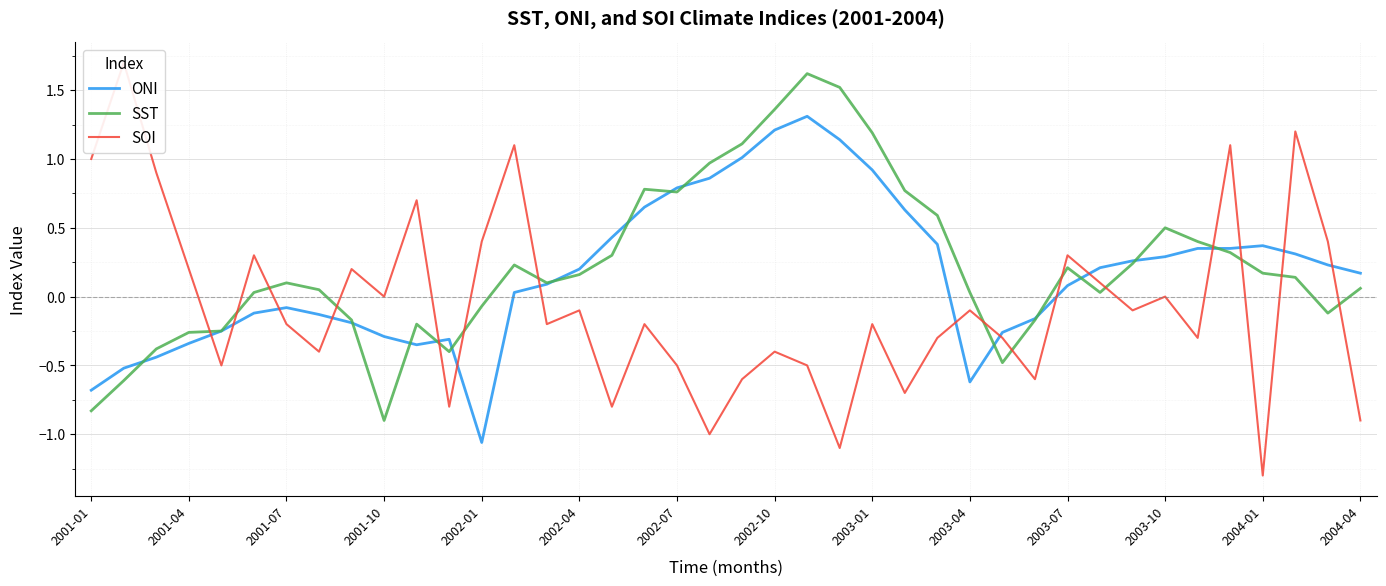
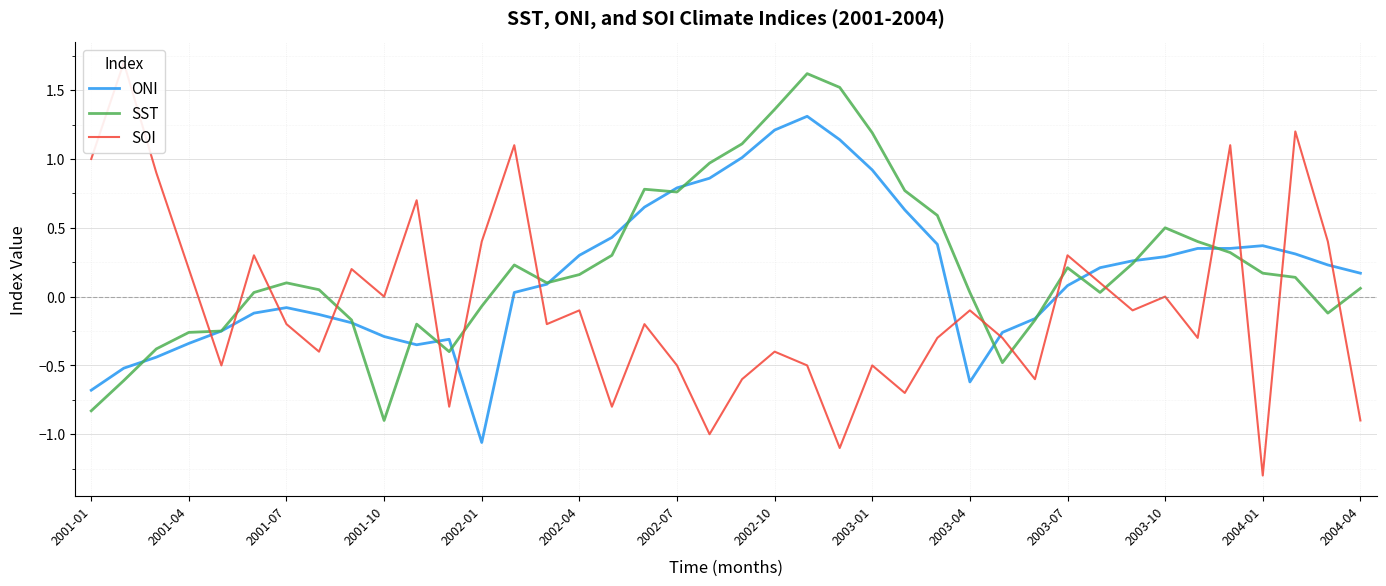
ONI, 2002-04: 0.2 -> 0.3
SOI, 2003-01: -0.2 -> -0.5
